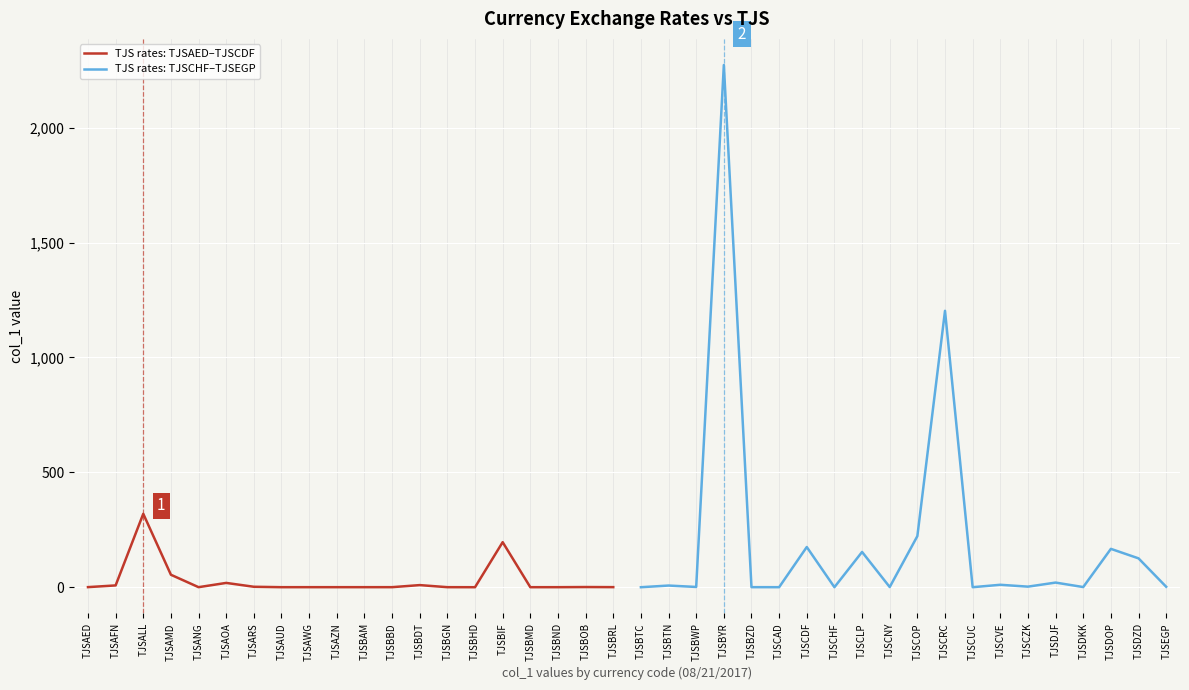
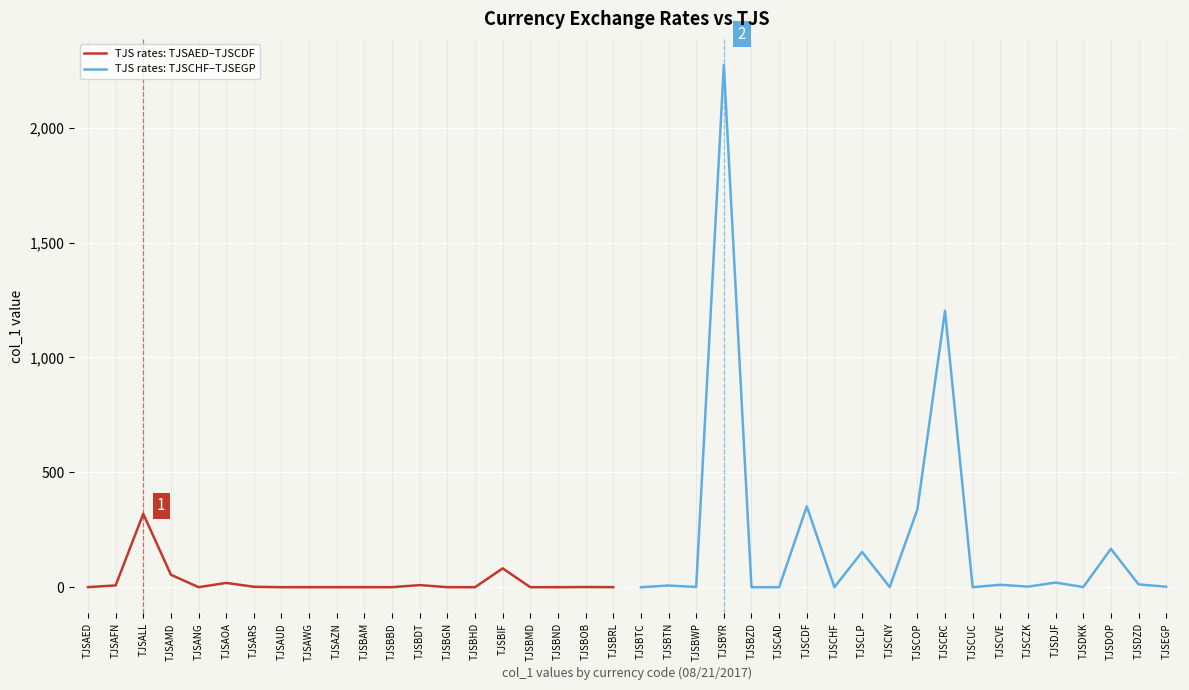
TJS rates: TJSAED–TJSCDF, TJSBIF: 200 -> 80
TJS rates: TJSCHF–TJSEGP, TJSCDF: 170 -> 350
TJS rates: TJSCHF–TJSEGP, TJSCOP: 220 -> 340
TJS rates: TJSCHF–TJSEGP, TJSDZD: 130 -> 10
